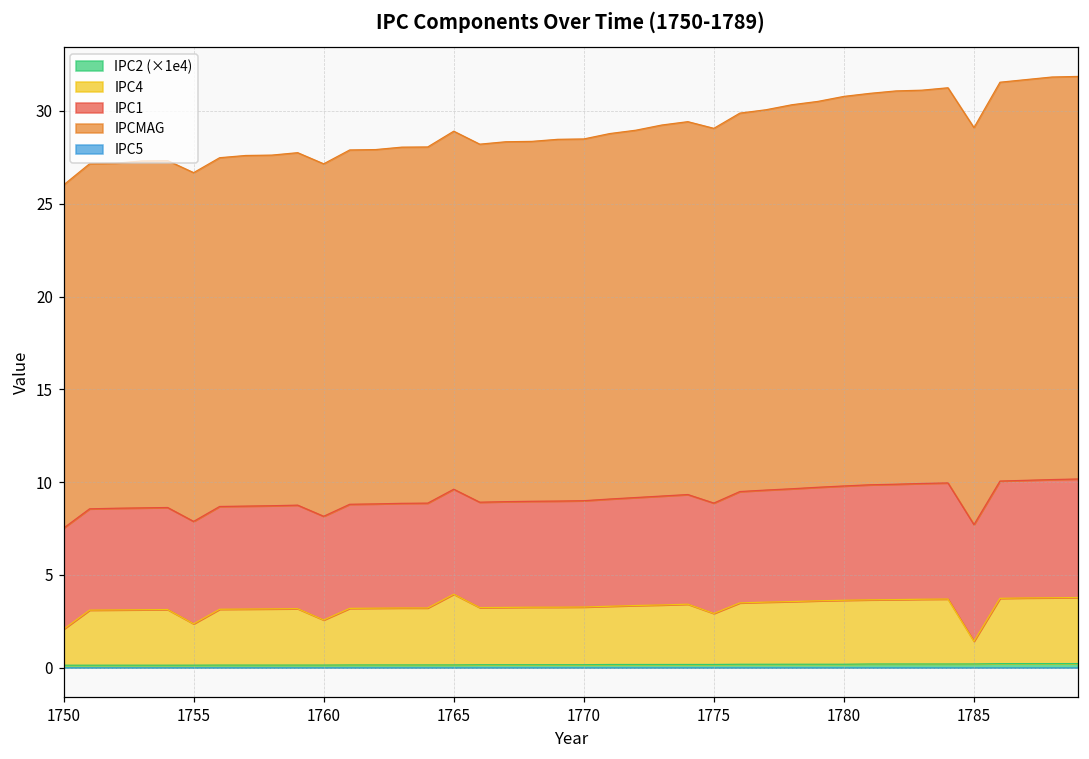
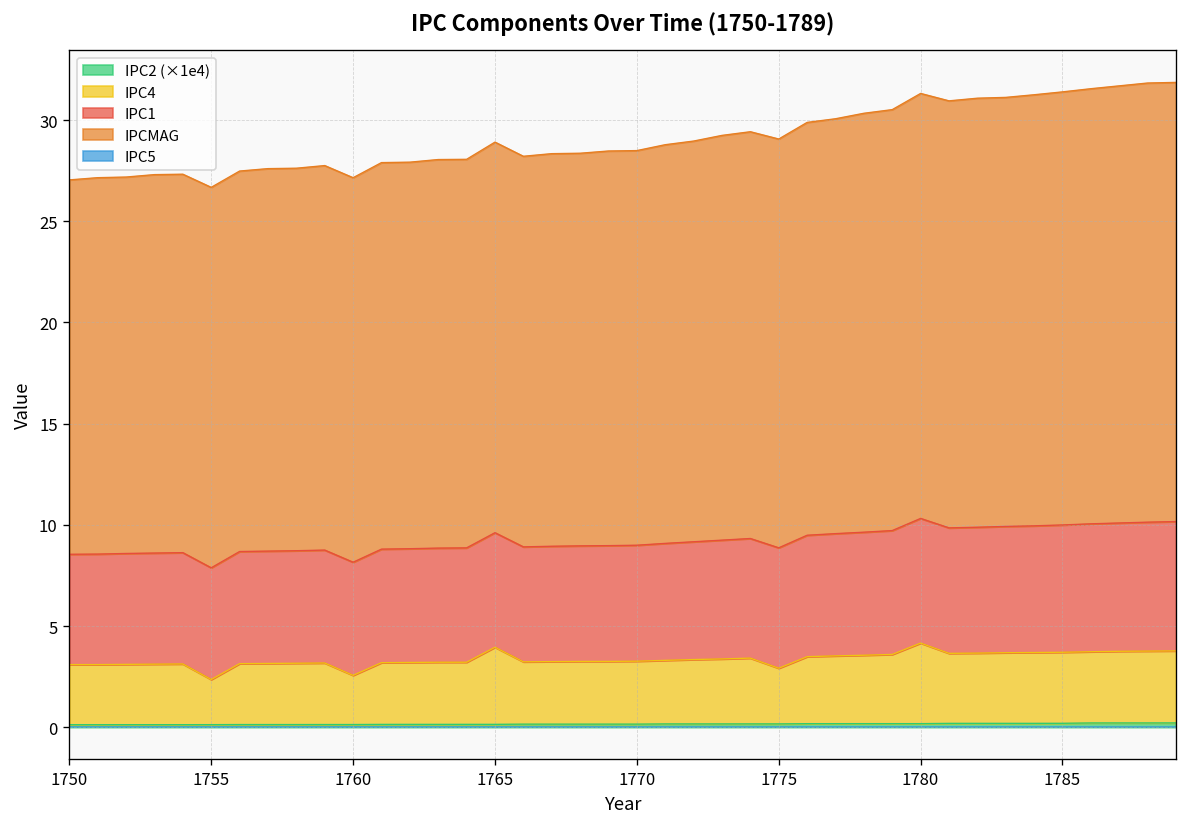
IPC4, 1750: 1.9 -> 3.0
IPC4, 1780: 3.5 -> 4.0
IPC4, 1785: 1.2 -> 3.5
